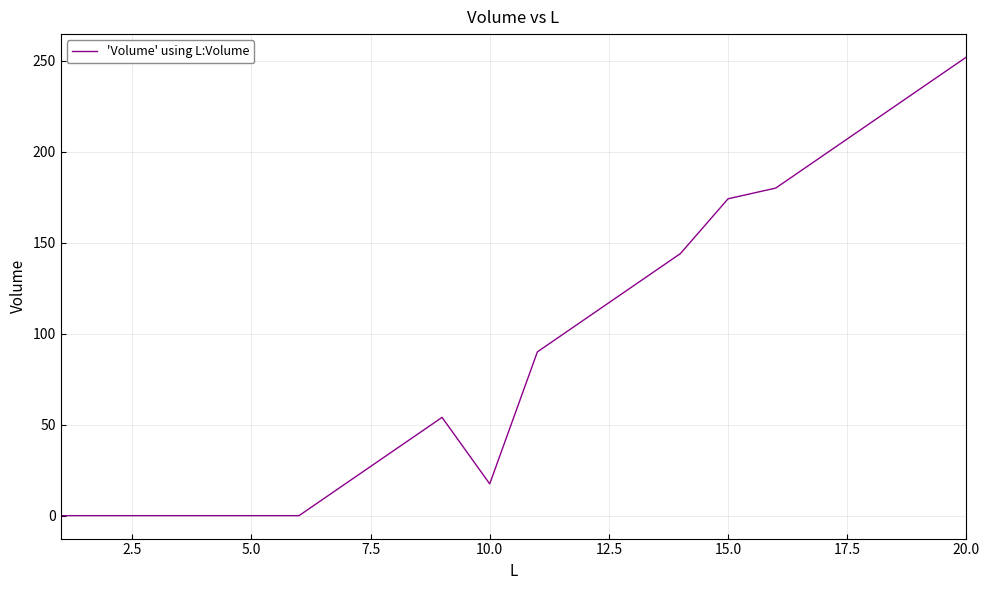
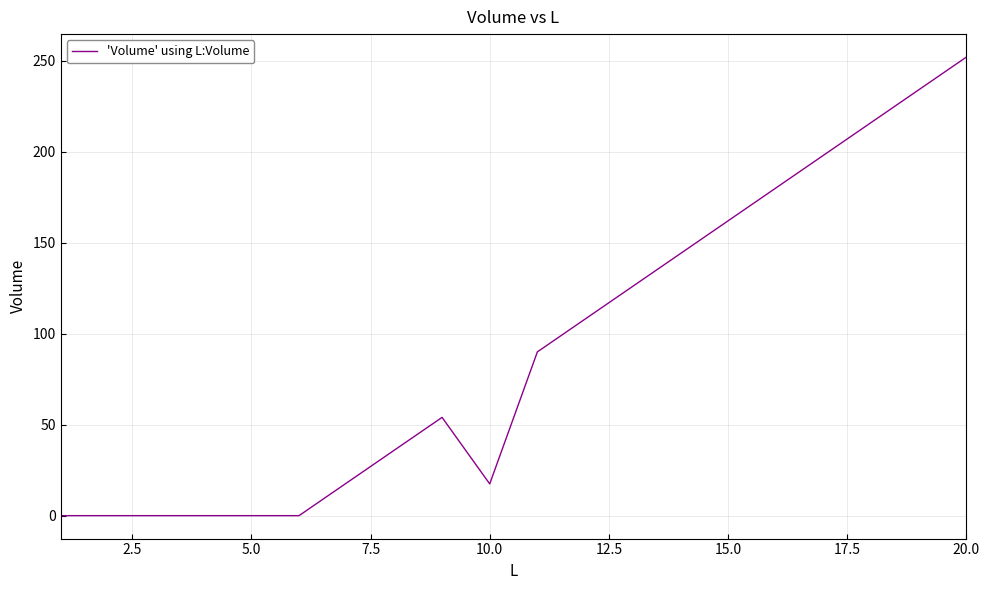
15.0: 174 -> 162
